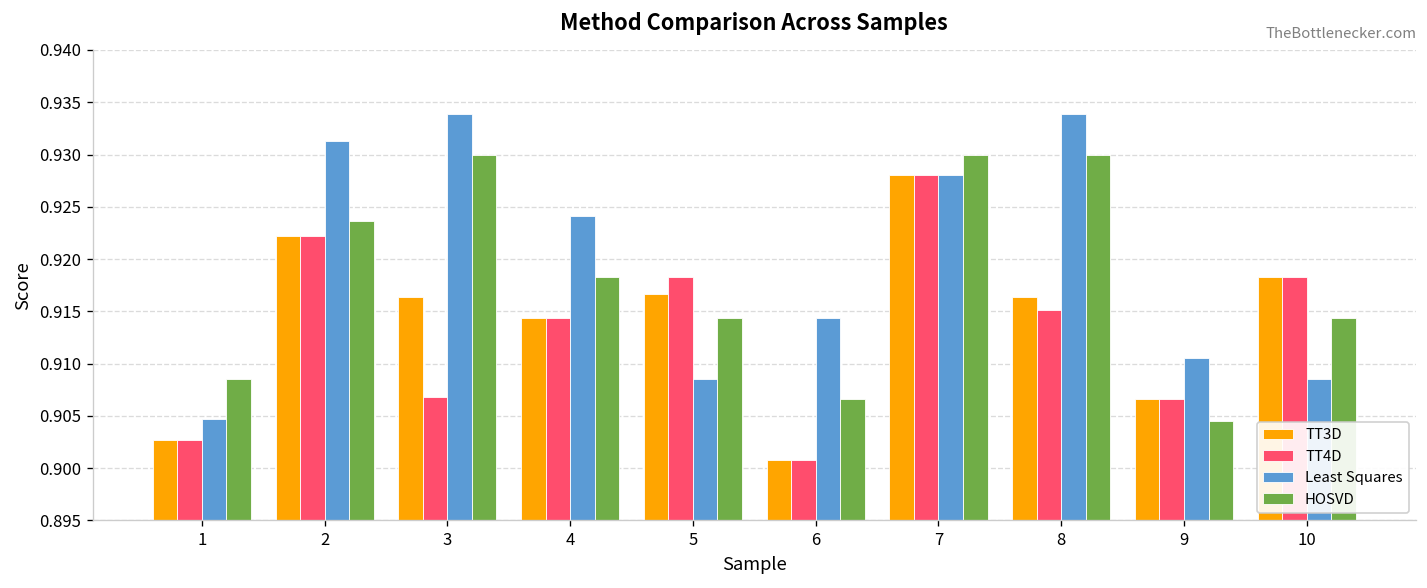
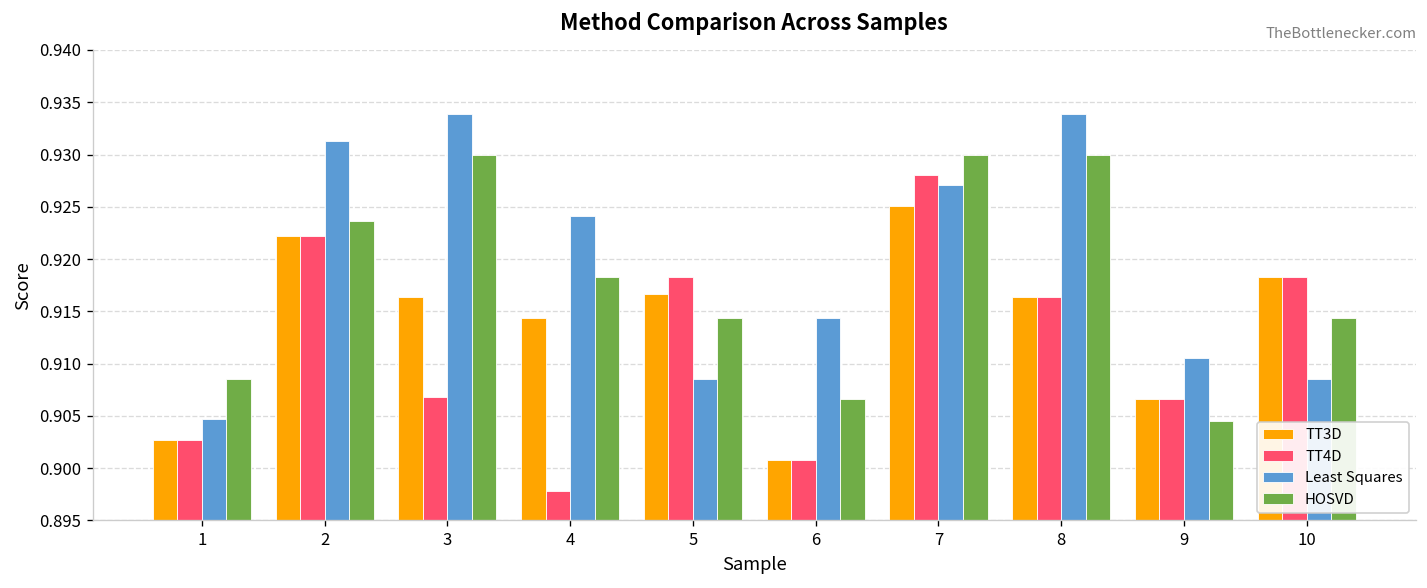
TT4D, 4: 0.914 -> 0.898
TT3D, 7: 0.928 -> 0.925
Least Squares, 7: 0.928 -> 0.927
TT4D, 8: 0.915 -> 0.916
